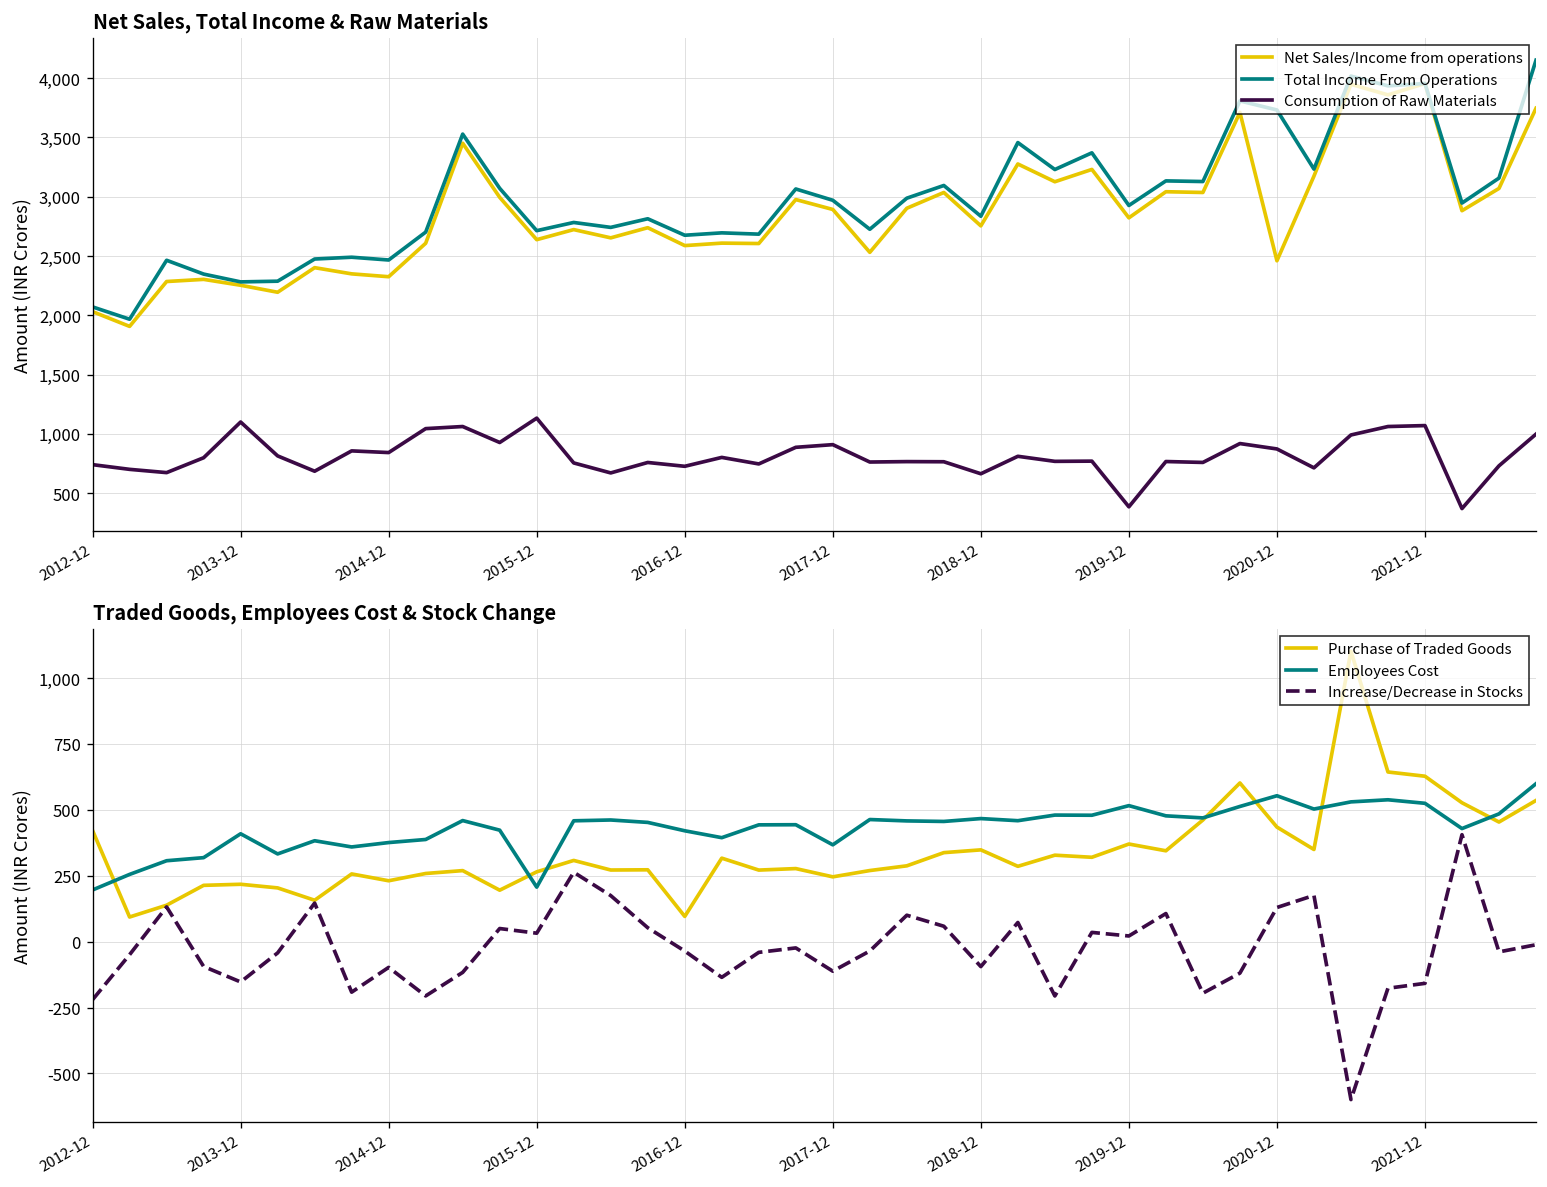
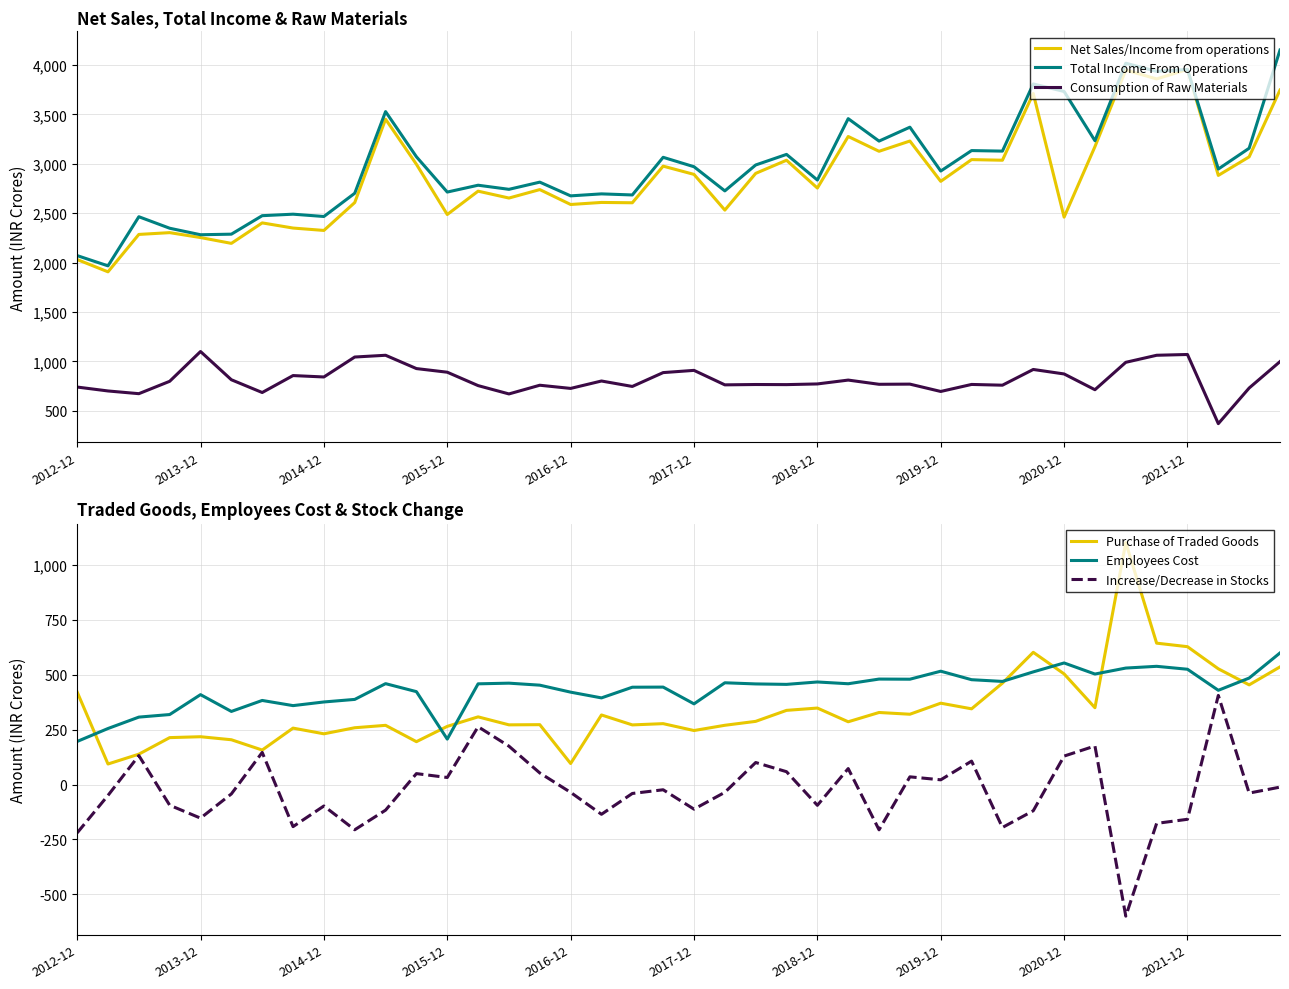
Net Sales, Total Income & Raw Materials, Net Sales/Income from operations, 2015-12: 2,600 -> 2,500
Net Sales, Total Income & Raw Materials, Consumption of Raw Materials, 2015-12: 1,100 -> 900
Net Sales, Total Income & Raw Materials, Consumption of Raw Materials, 2018-12: 700 -> 800
Net Sales, Total Income & Raw Materials, Consumption of Raw Materials, 2019-12: 400 -> 700
Traded Goods, Employees Cost & Stock Change, Purchase of Traded Goods, 2020-12: 430 -> 500
